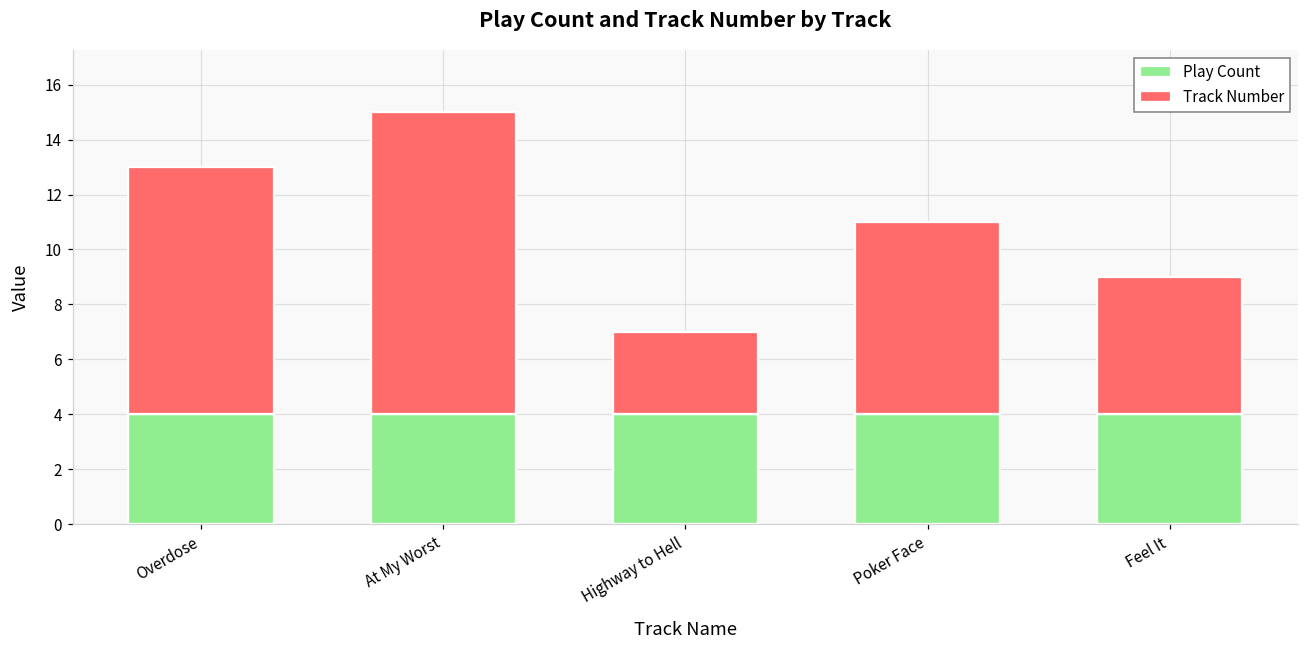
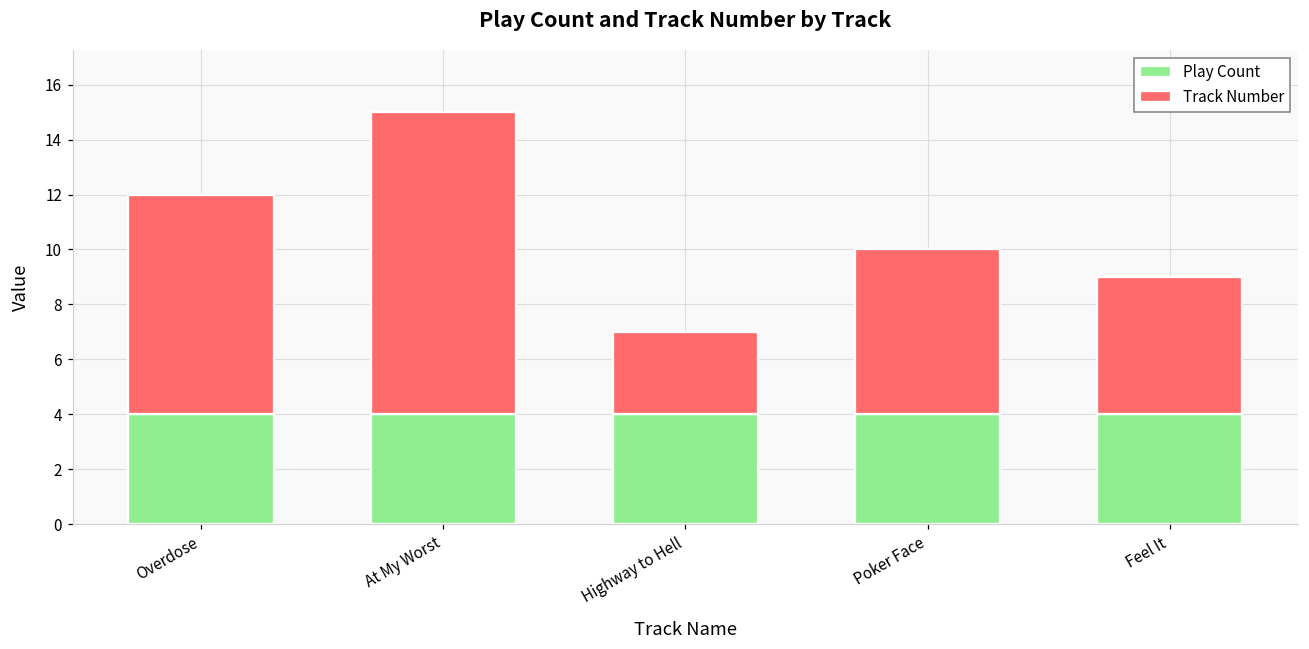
Track Number, Overdose: 9 -> 8
Track Number, Poker Face: 7 -> 6
